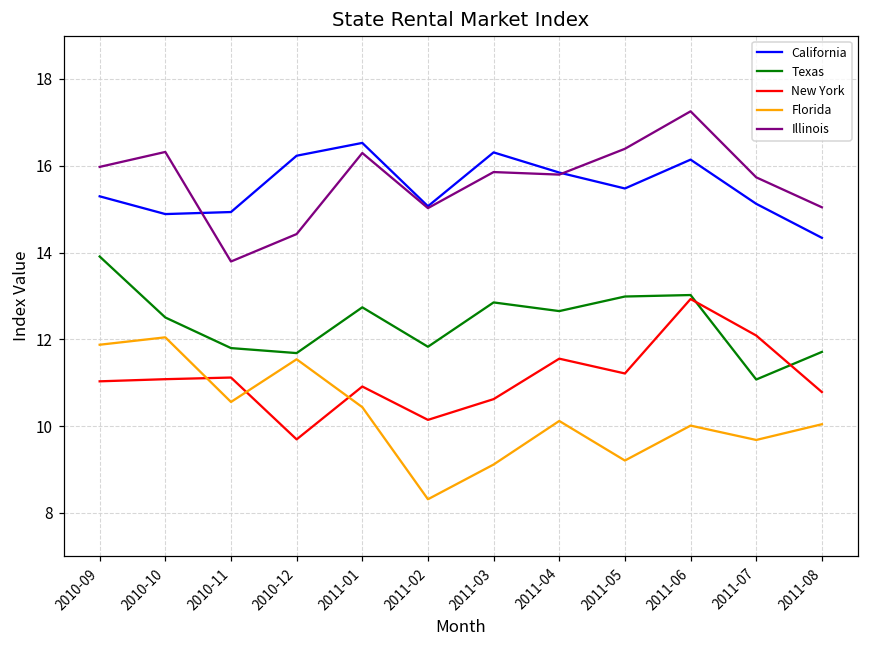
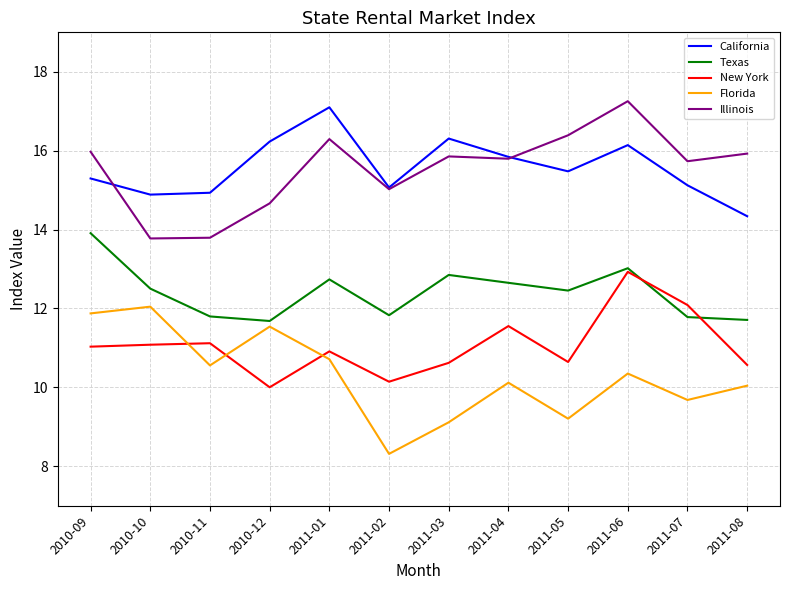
Illinois, 2010-10: 16.3 -> 13.8
New York, 2010-12: 9.7 -> 10.0
Illinois, 2010-12: 14.4 -> 14.7
California, 2011-01: 16.5 -> 17.1
Florida, 2011-01: 10.4 -> 10.7
Texas, 2011-05: 13.0 -> 12.5
New York, 2011-05: 11.2 -> 10.6
Florida, 2011-06: 10.0 -> 10.4
Texas, 2011-07: 11.1 -> 11.8
New York, 2011-08: 10.8 -> 10.6
Illinois, 2011-08: 15.0 -> 15.9
